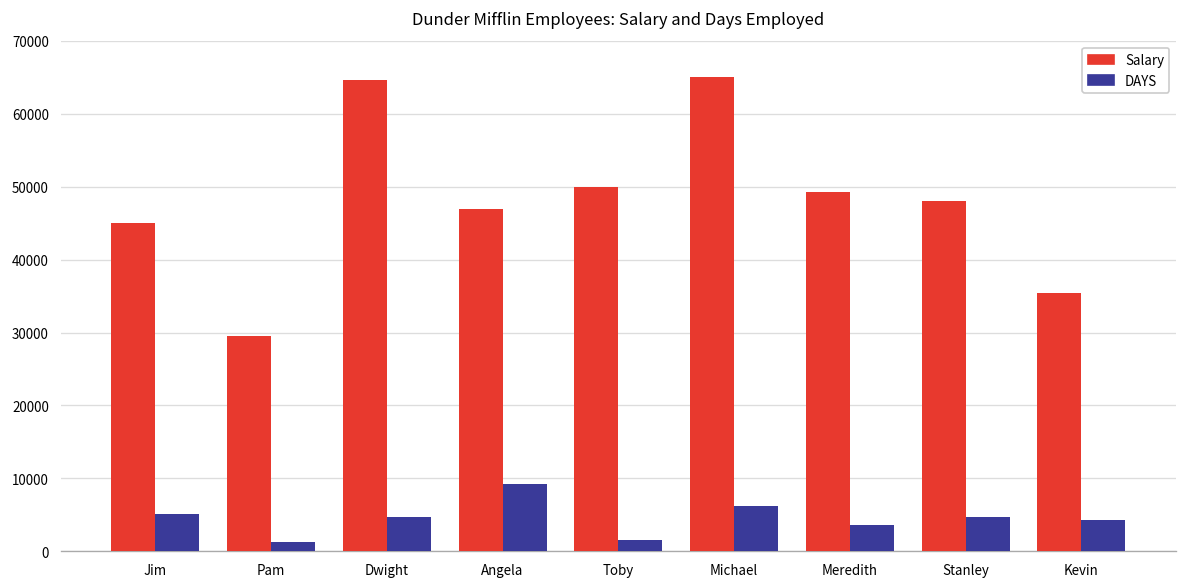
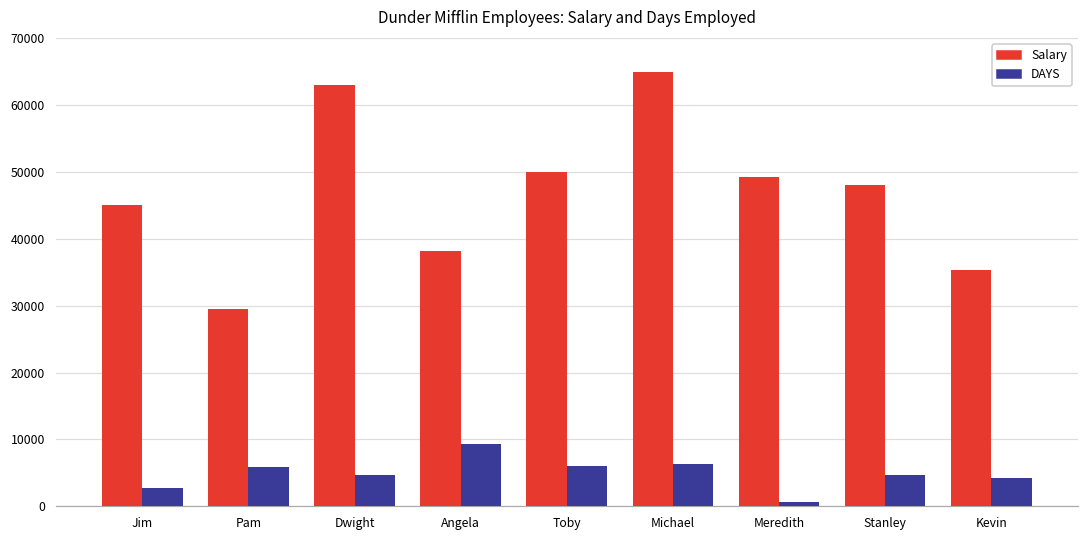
DAYS, Jim: 5000 -> 3000
DAYS, Pam: 1000 -> 6000
Salary, Dwight: 65000 -> 63000
Salary, Angela: 47000 -> 38000
DAYS, Toby: 2000 -> 6000
DAYS, Meredith: 4000 -> 1000
